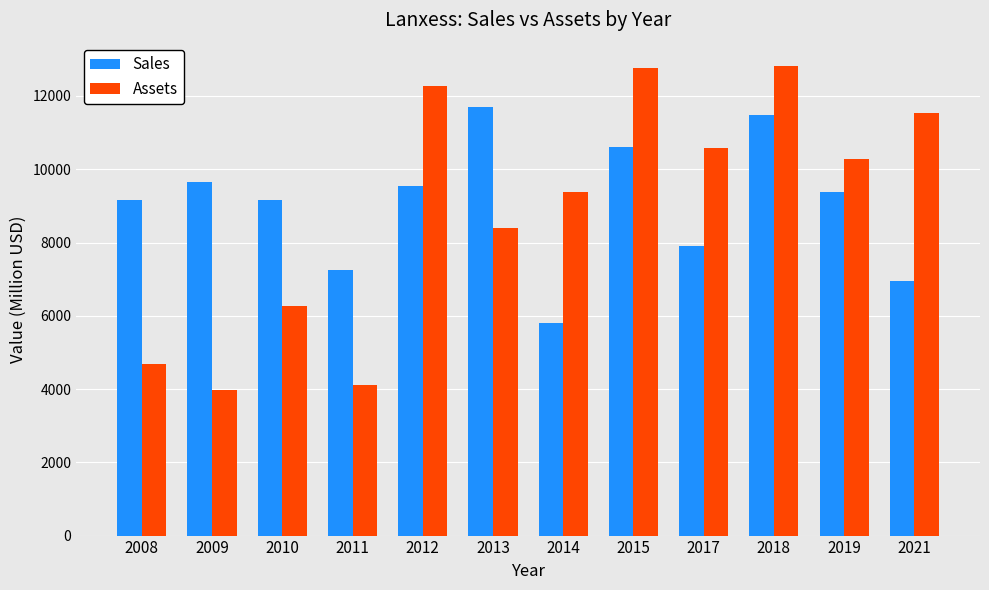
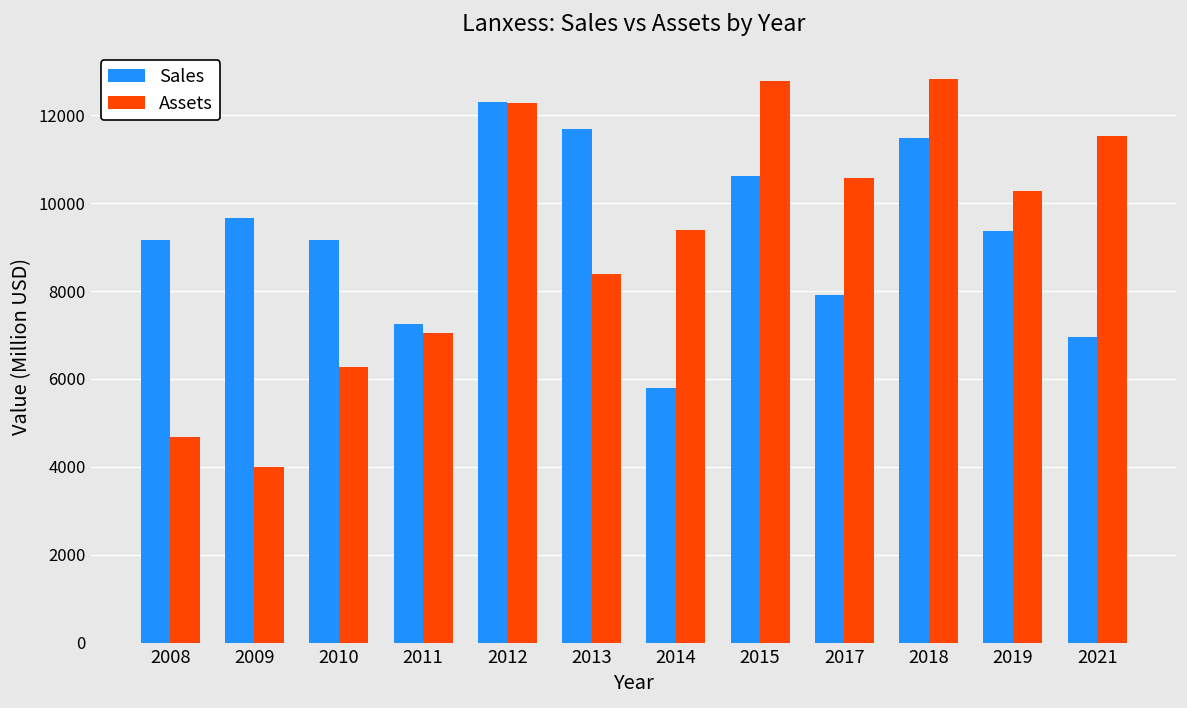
Assets, 2011: 4100 -> 7000
Sales, 2012: 9500 -> 12300
